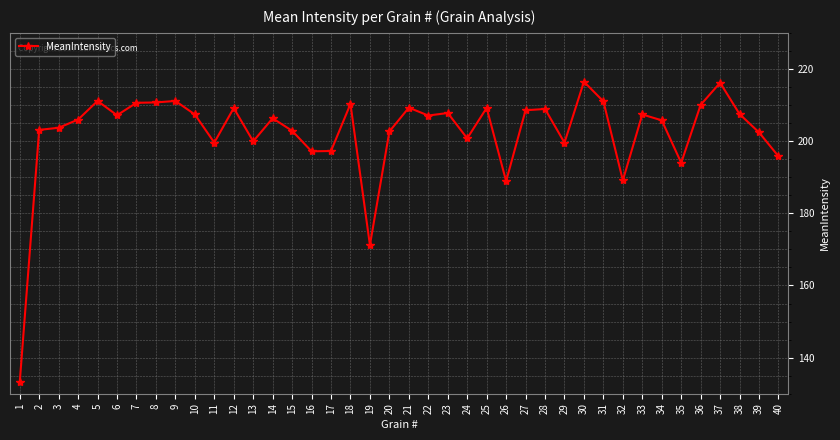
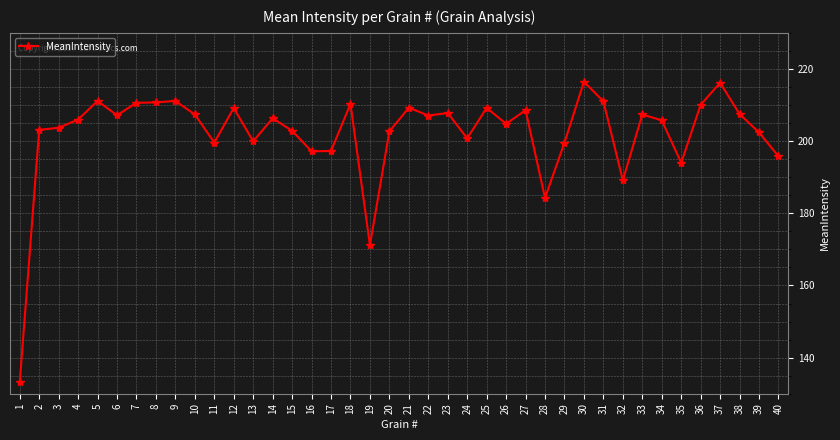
26: 189 -> 205
28: 209 -> 184
